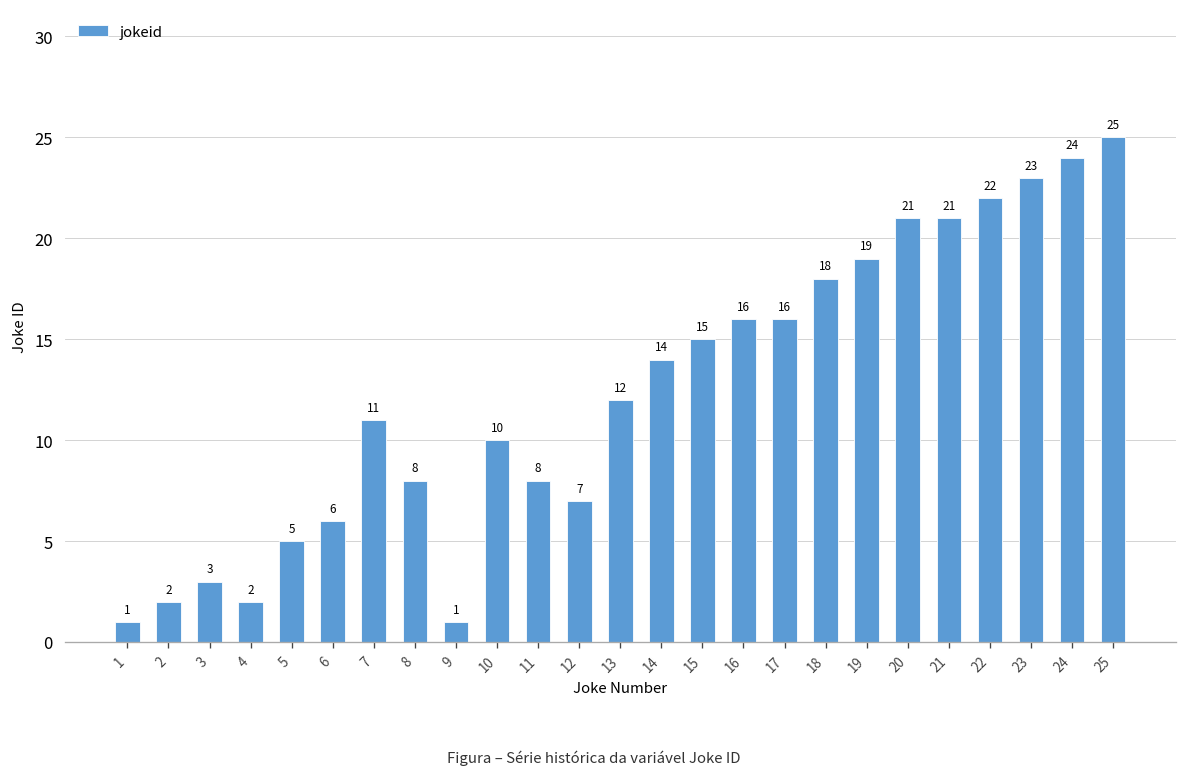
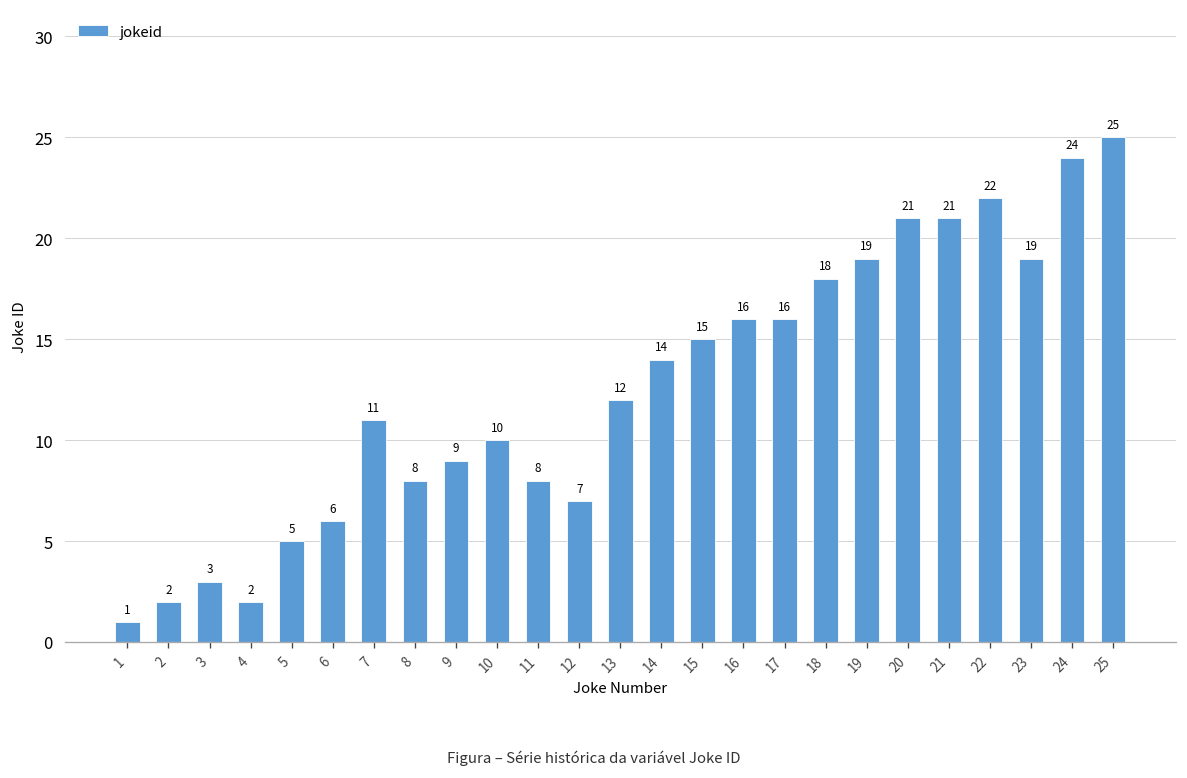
9: 1 -> 9
23: 23 -> 19
